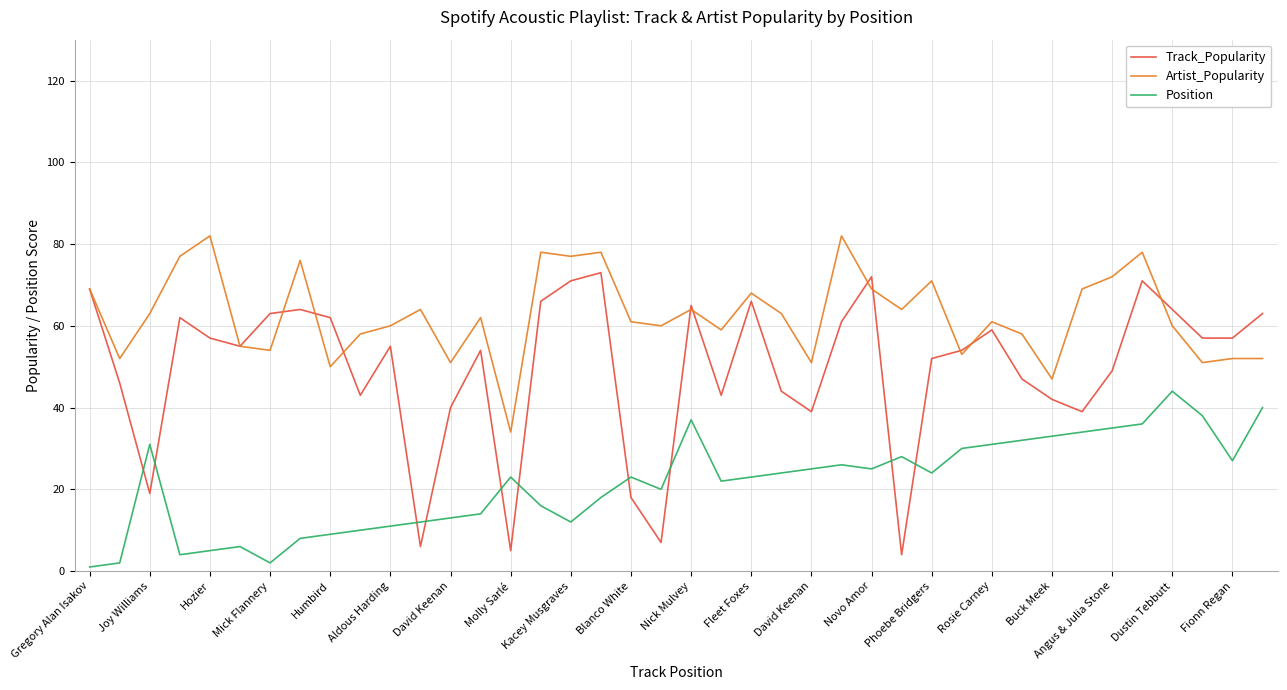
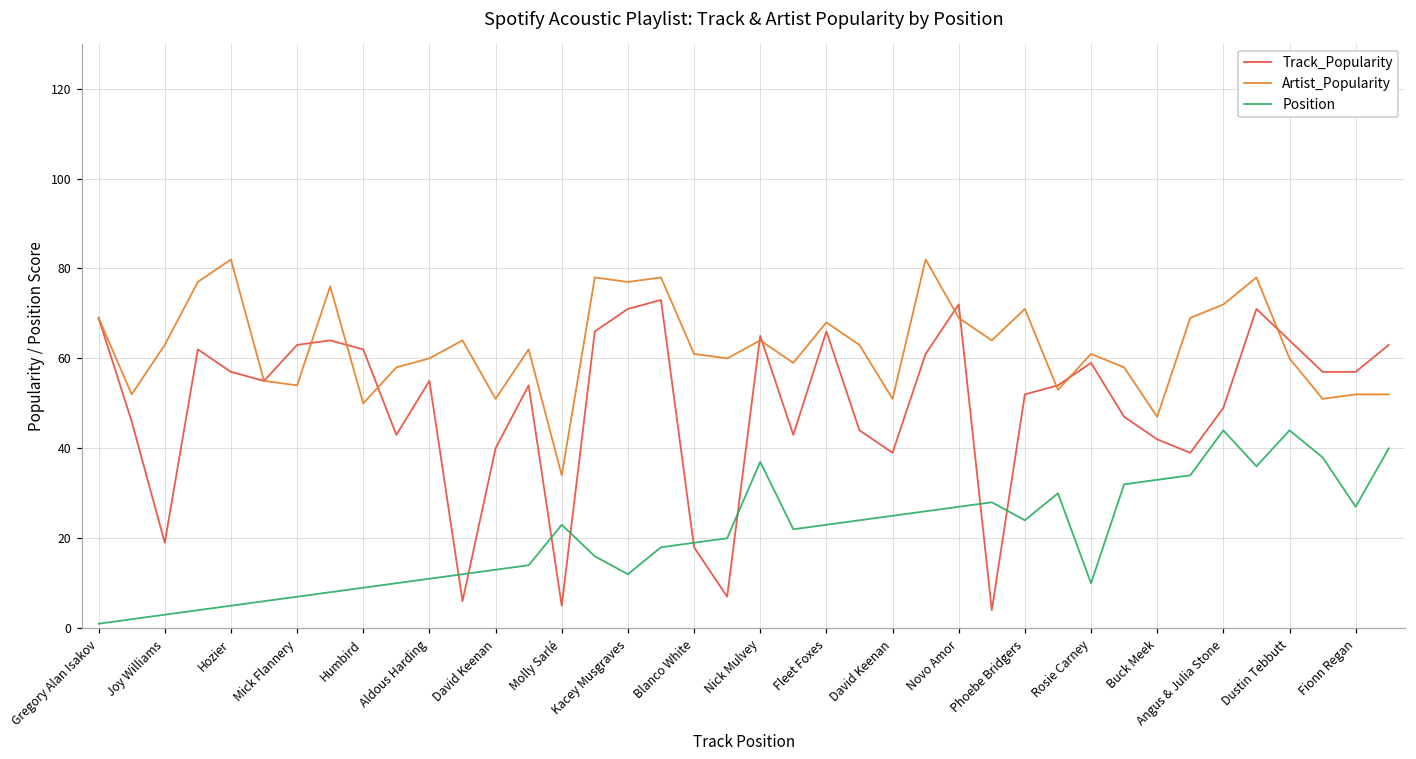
Position, Joy Williams: 31 -> 3
Position, Mick Flannery: 2 -> 7
Position, Blanco White: 23 -> 19
Position, Novo Amor: 25 -> 27
Position, Rosie Carney: 31 -> 10
Position, Angus & Julia Stone: 35 -> 44
